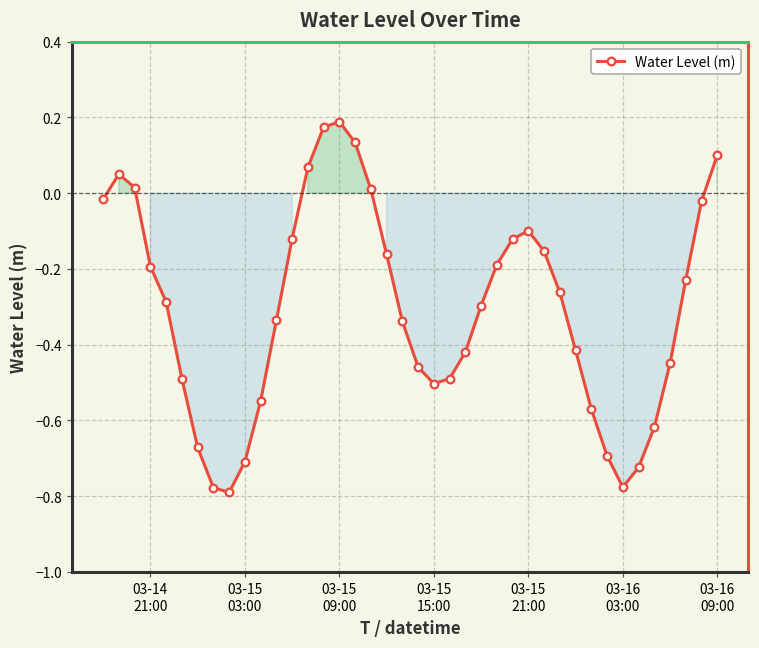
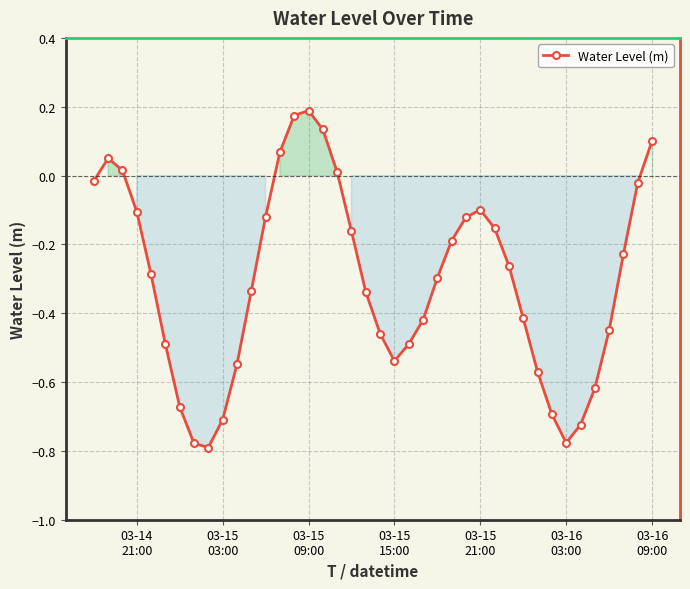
03-14 21:00: -0.19 -> -0.10
03-15 15:00: -0.50 -> -0.54
